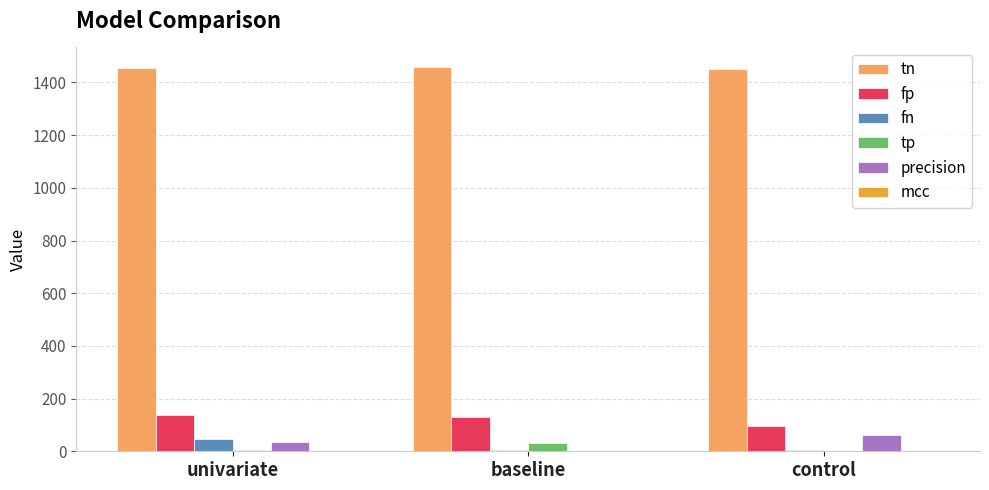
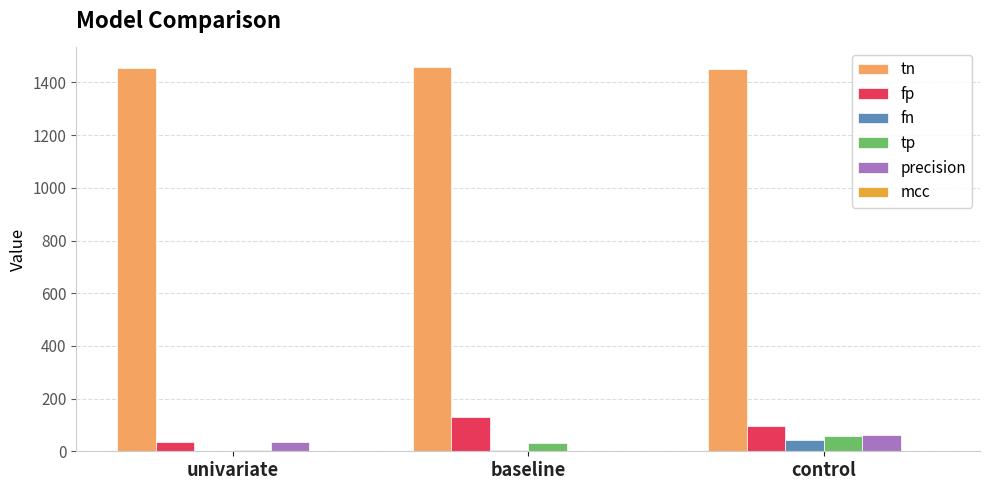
fp, univariate: 140 -> 40
fn, univariate: 50 -> 0
fn, control: 0 -> 40
tp, control: 0 -> 60
